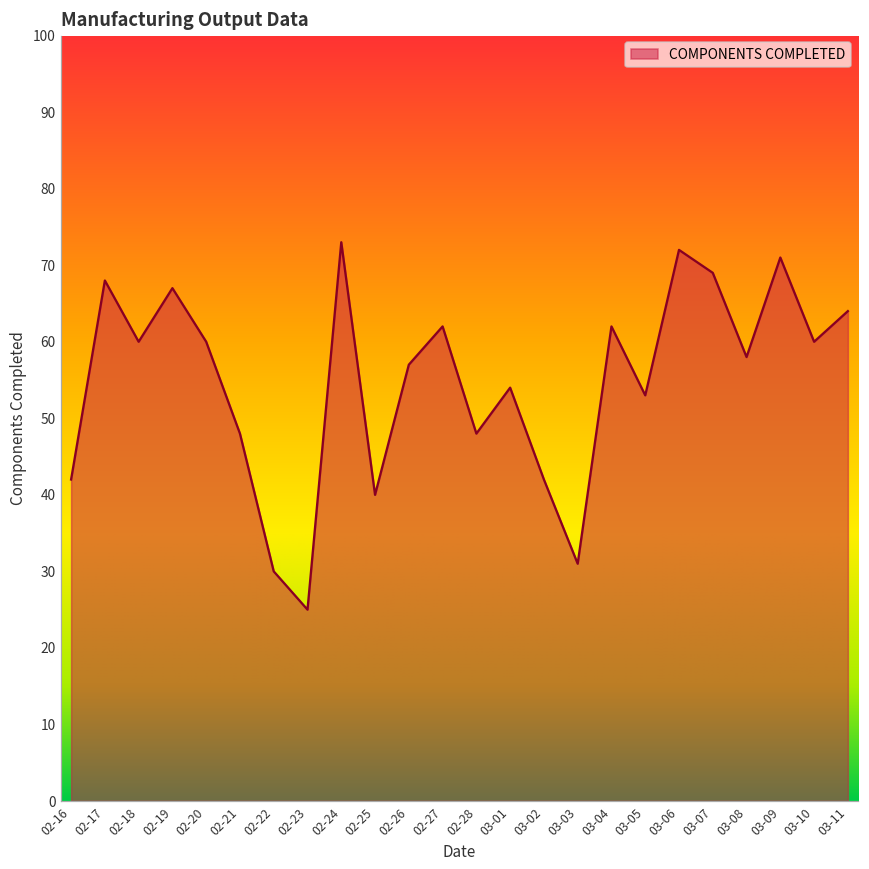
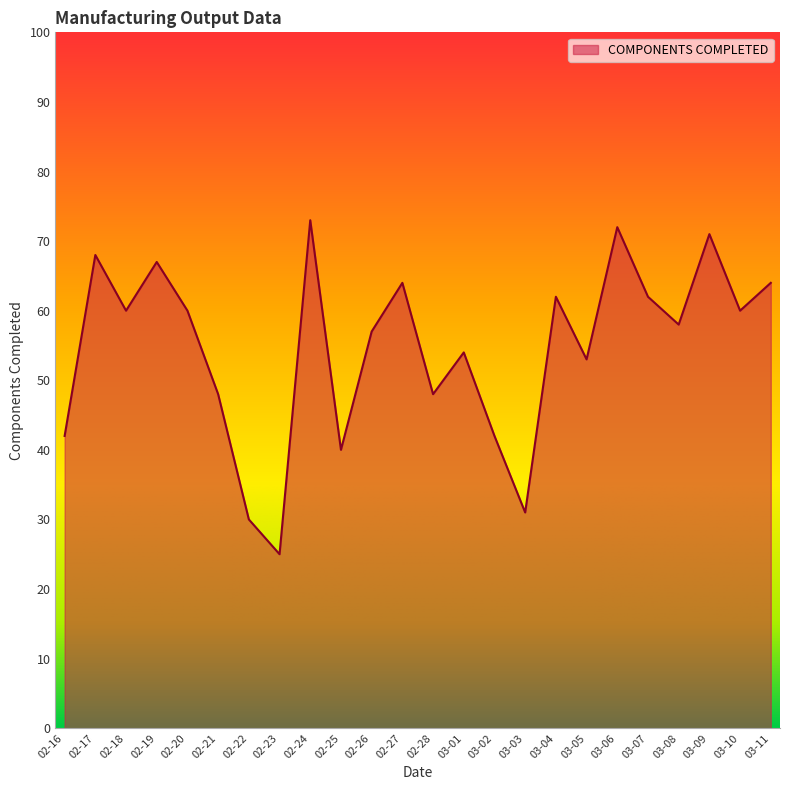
02-27: 62 -> 64
03-07: 69 -> 62
